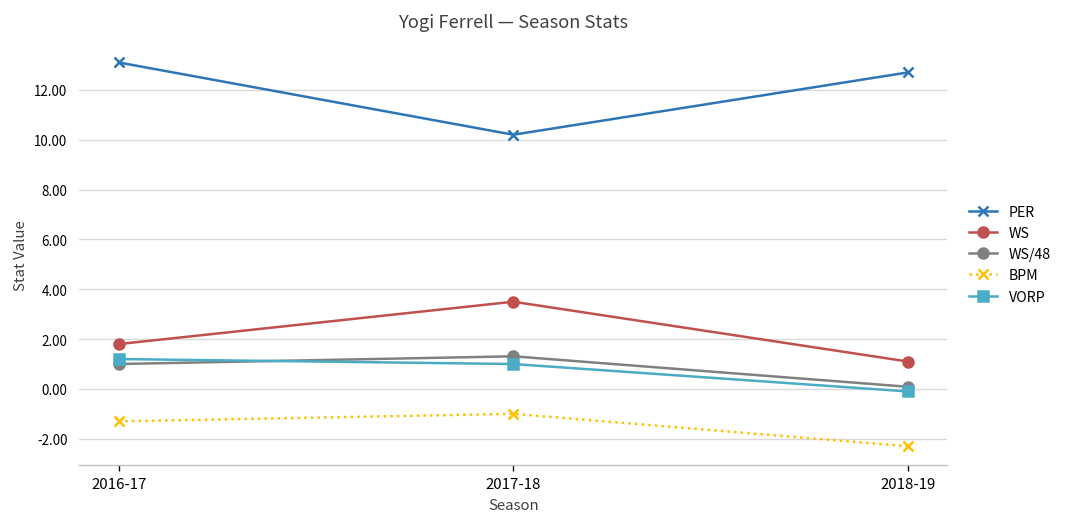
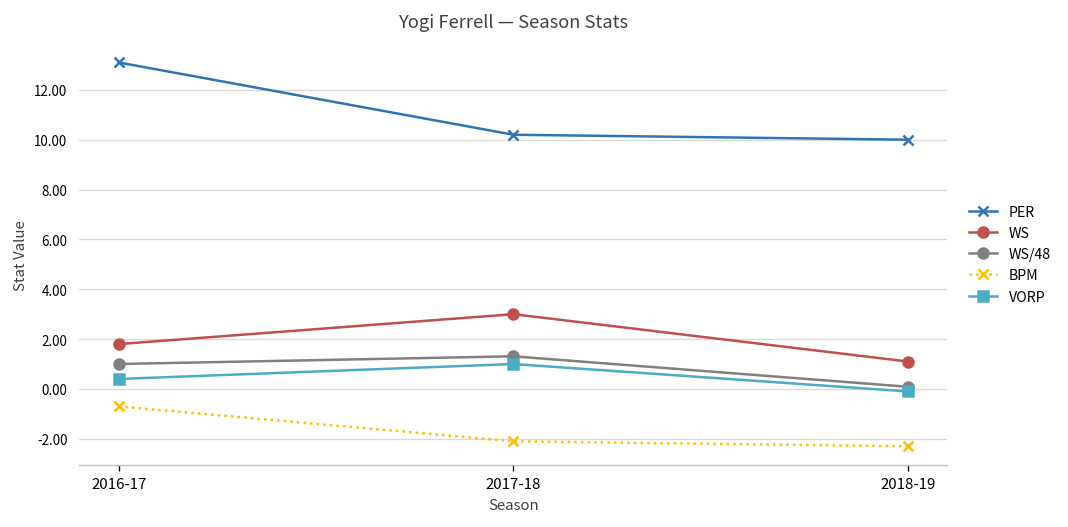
BPM, 2016-17: -1.3 -> -0.7
VORP, 2016-17: 1.2 -> 0.4
WS, 2017-18: 3.5 -> 3.0
BPM, 2017-18: -1.0 -> -2.1
PER, 2018-19: 12.7 -> 10.0
